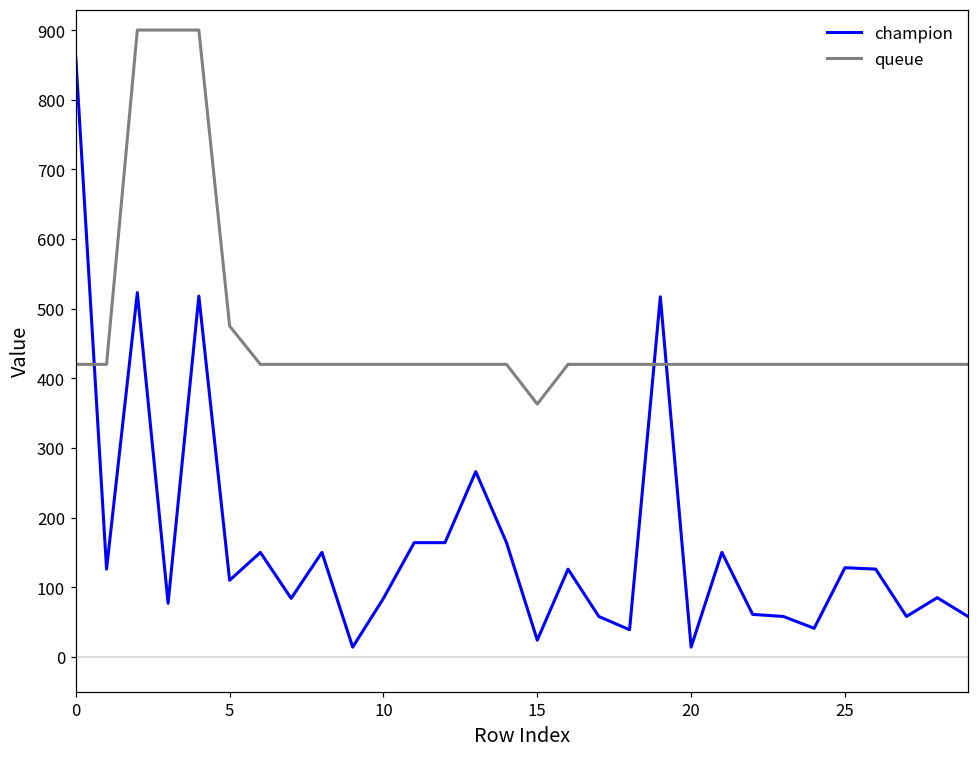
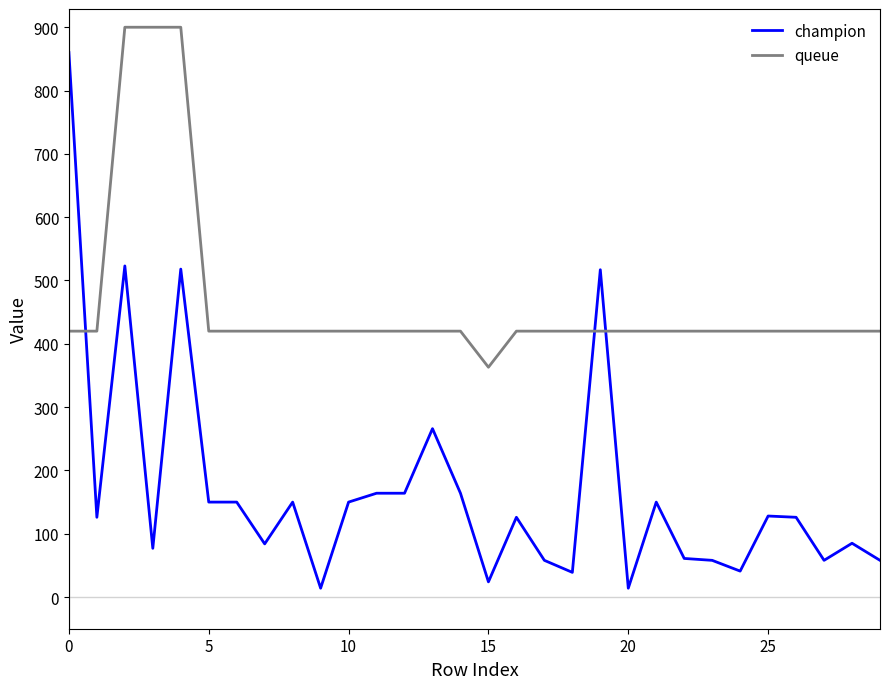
champion, 5: 110 -> 150
queue, 5: 480 -> 420
champion, 10: 80 -> 150
